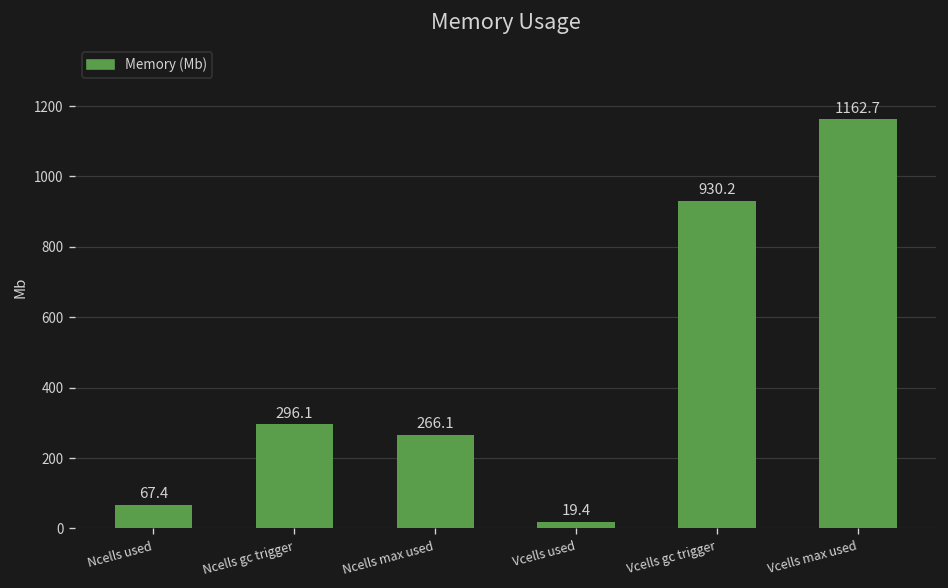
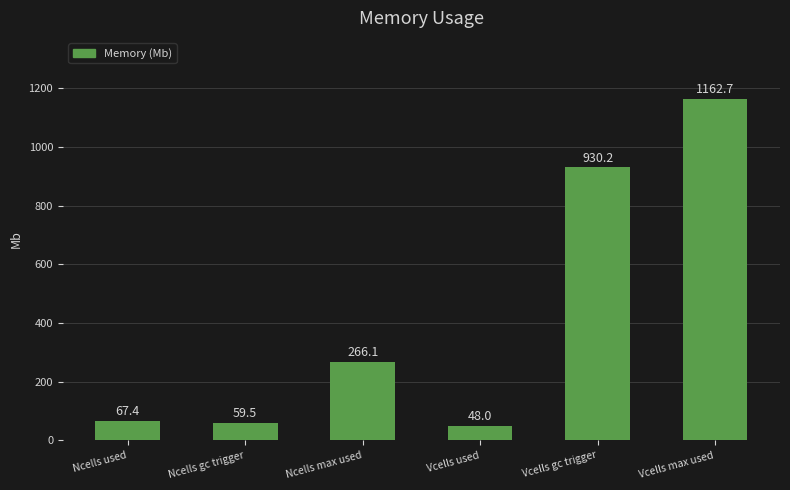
Ncells gc trigger: 296.1 -> 59.5
Vcells used: 19.4 -> 48.0
